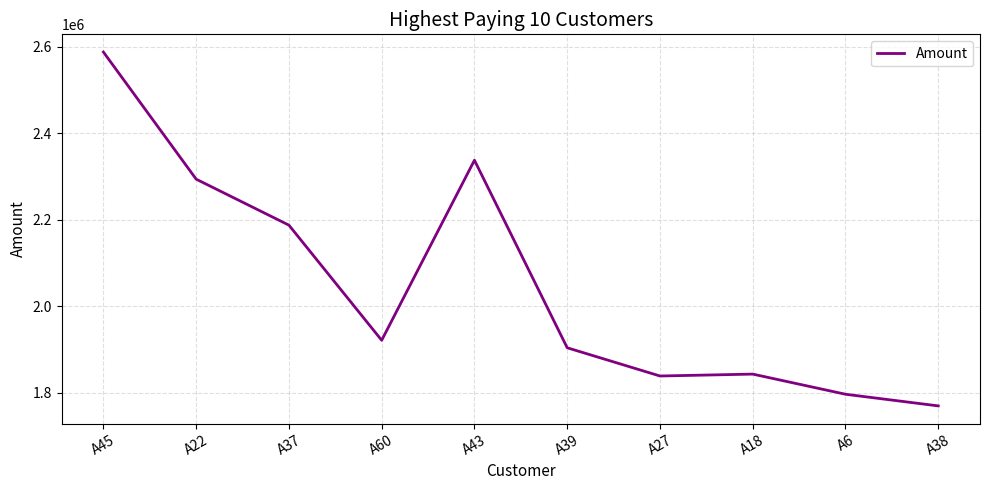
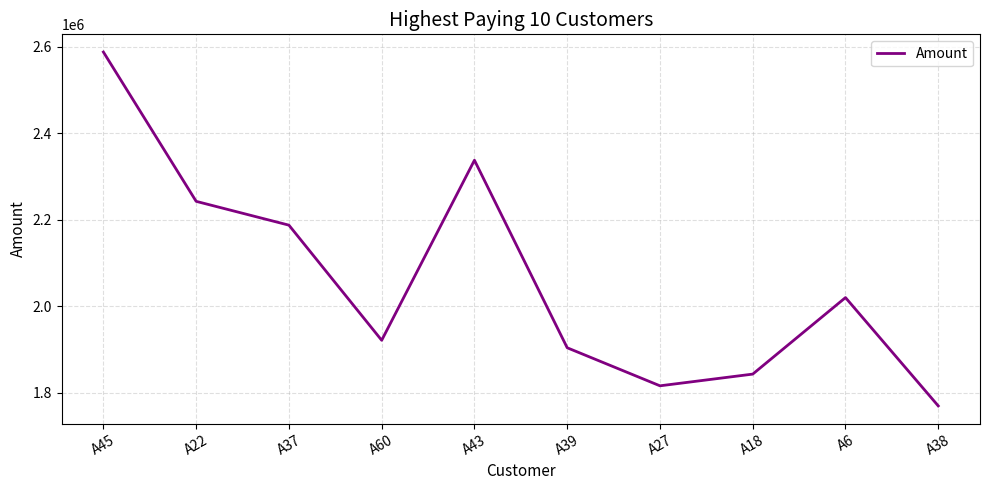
A22: 2290000 -> 2240000
A27: 1840000 -> 1820000
A6: 1800000 -> 2020000
